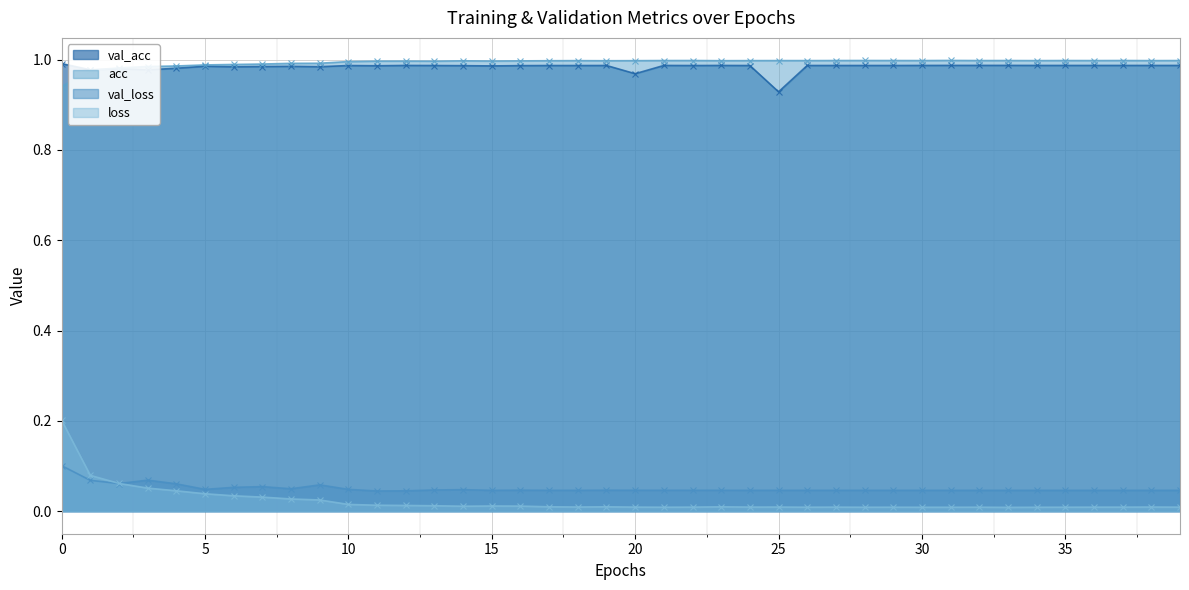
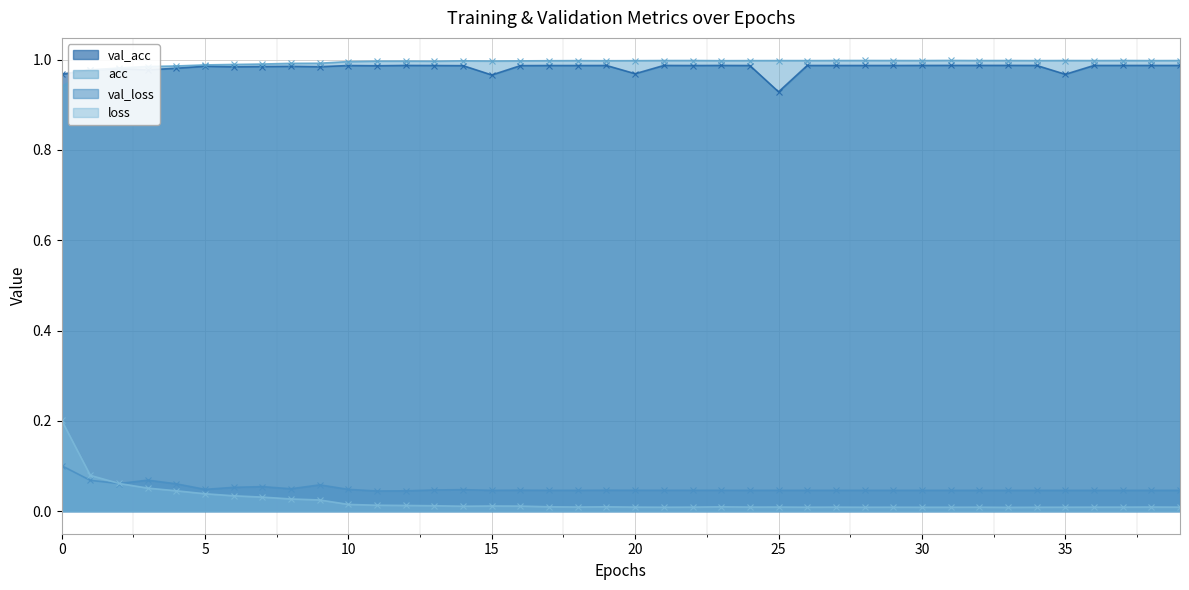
val_acc, 0: 0.99 -> 0.97
val_acc, 15: 0.99 -> 0.97
val_acc, 35: 0.99 -> 0.97
